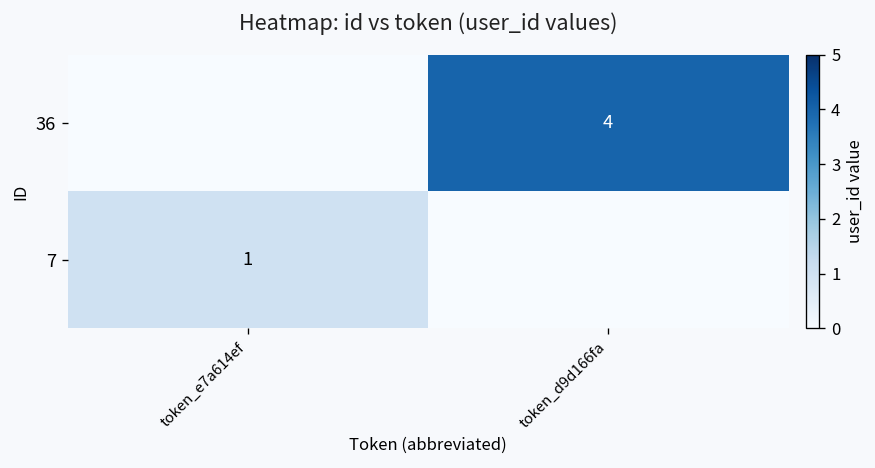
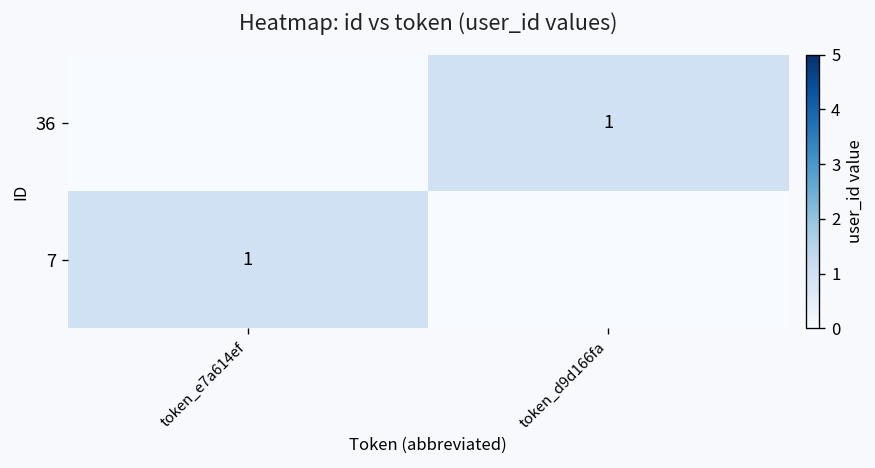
36, token_d9d166fa: 4 -> 1
